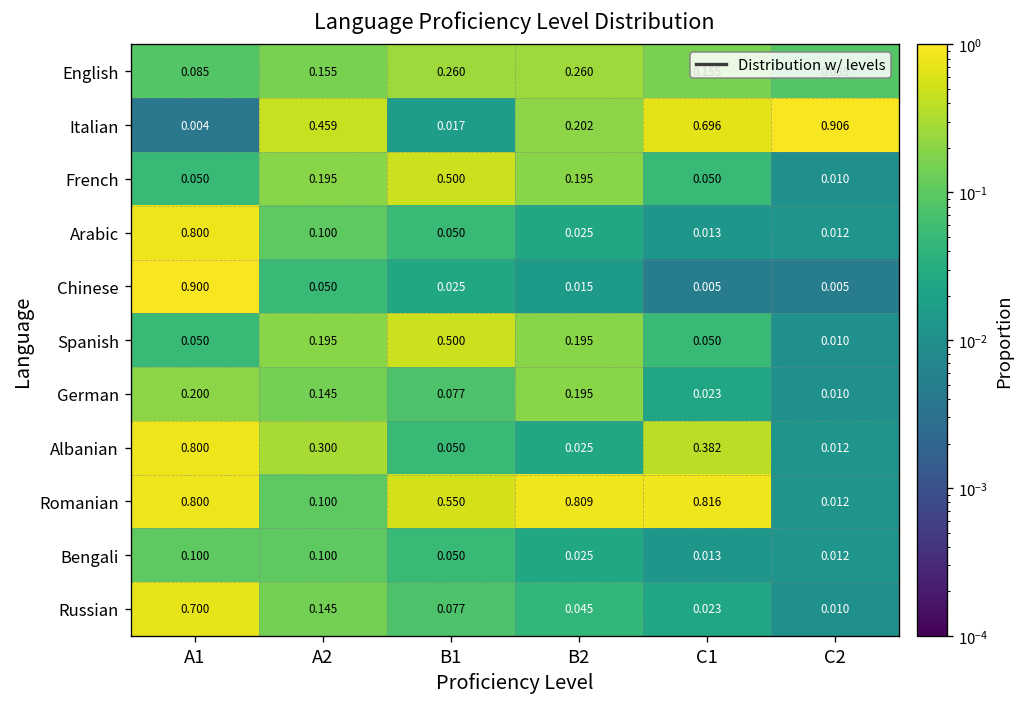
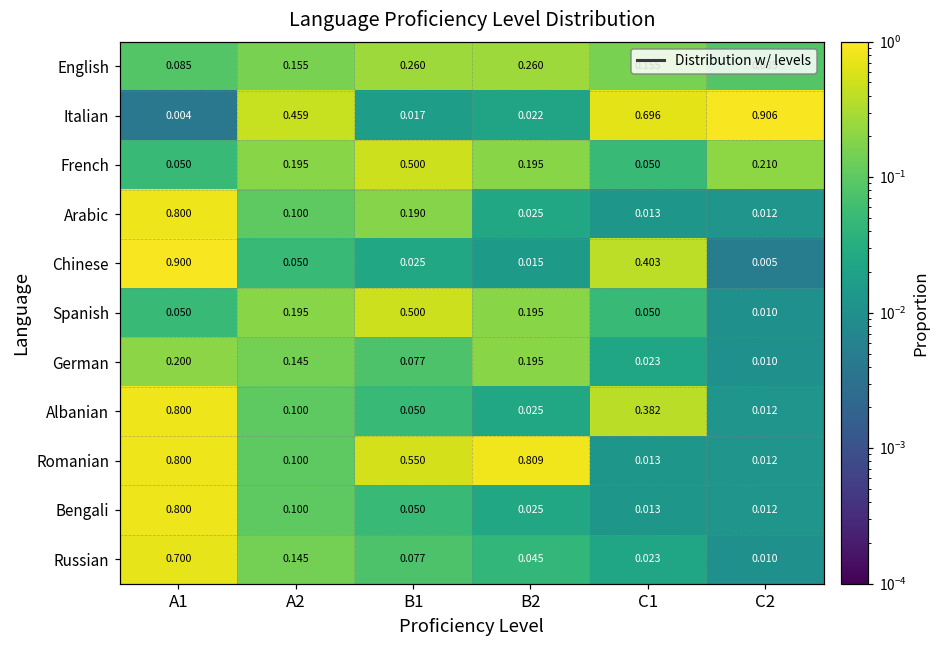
Italian, B2: 0.202 -> 0.022
French, C2: 0.010 -> 0.210
Arabic, B1: 0.050 -> 0.190
Chinese, C1: 0.005 -> 0.403
Albanian, A2: 0.300 -> 0.100
Romanian, C1: 0.816 -> 0.013
Bengali, A1: 0.100 -> 0.800
